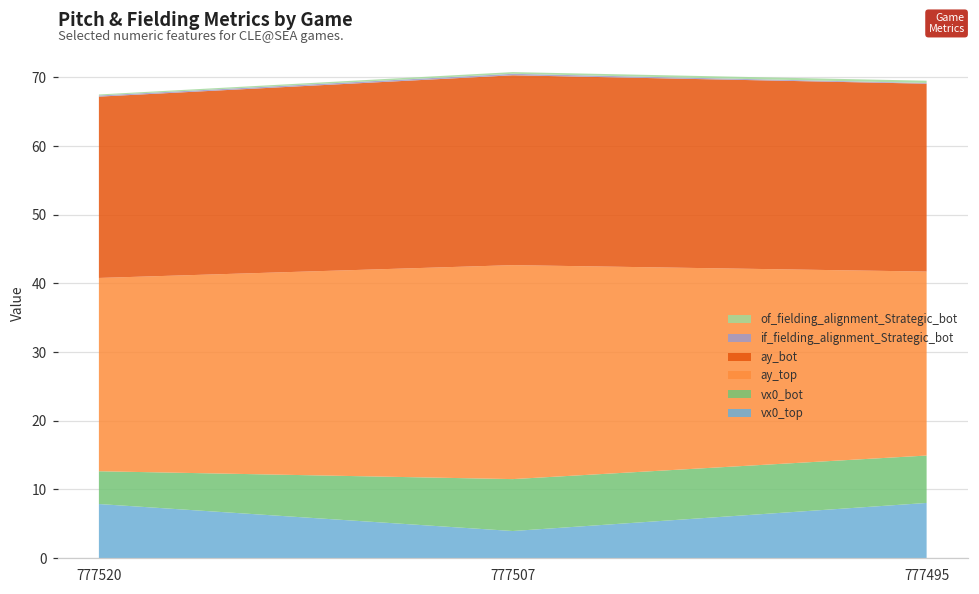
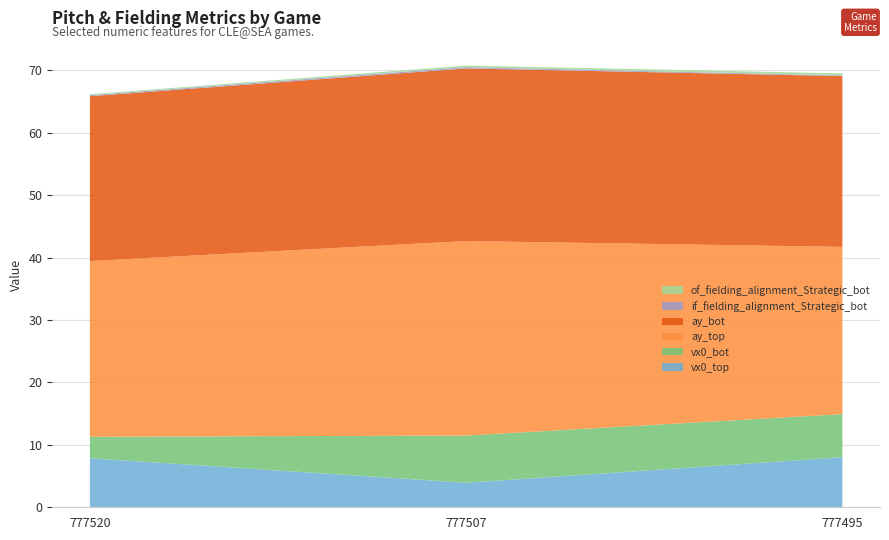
vx0_bot, 777520: 5 -> 3
